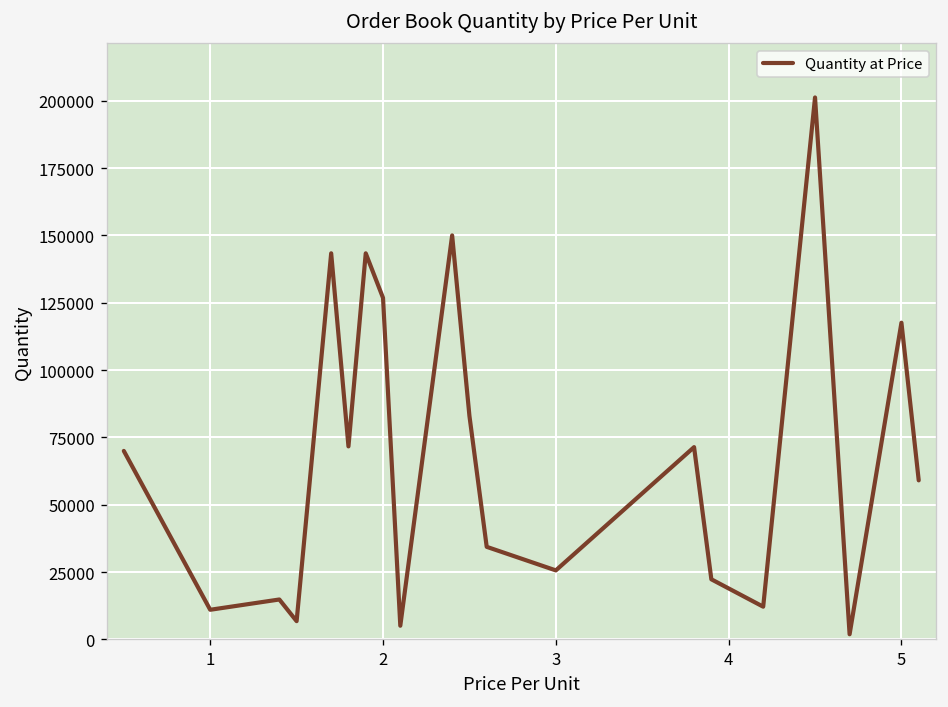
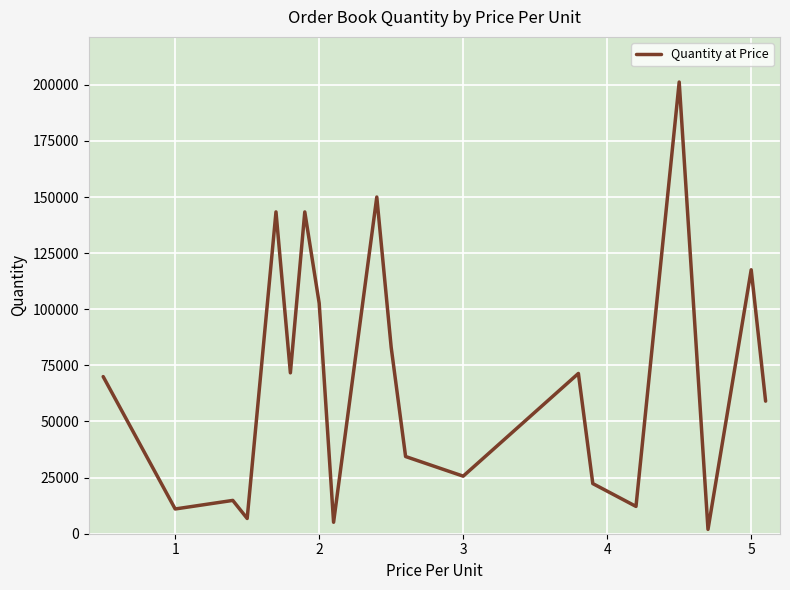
2: 127000 -> 103000
